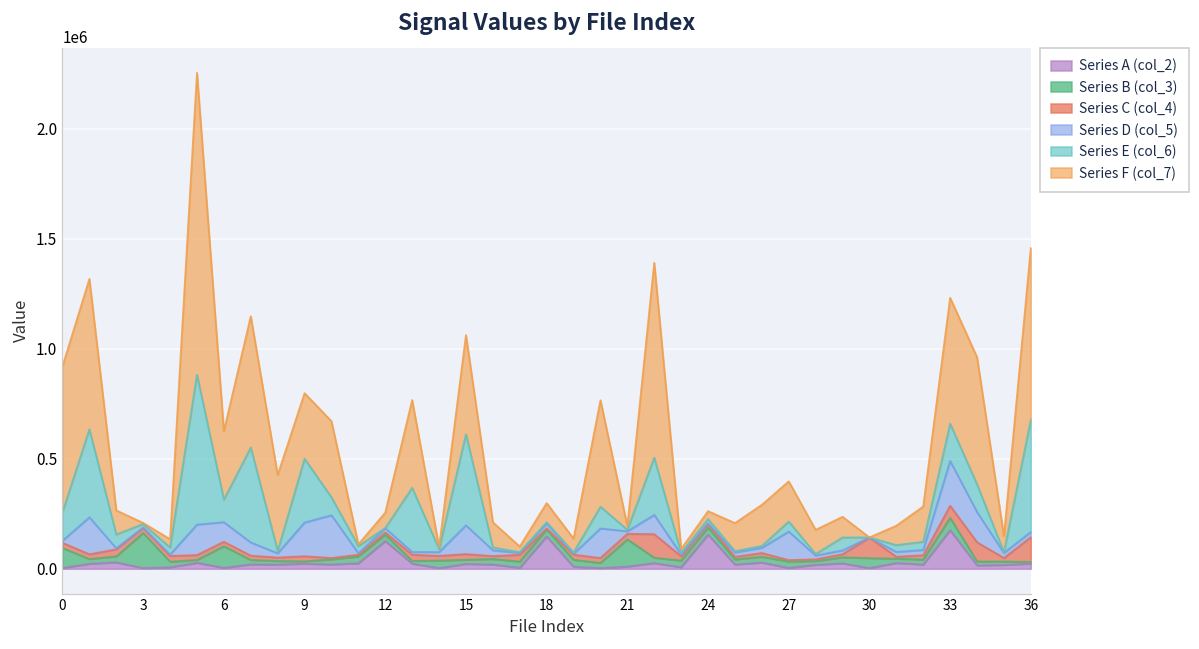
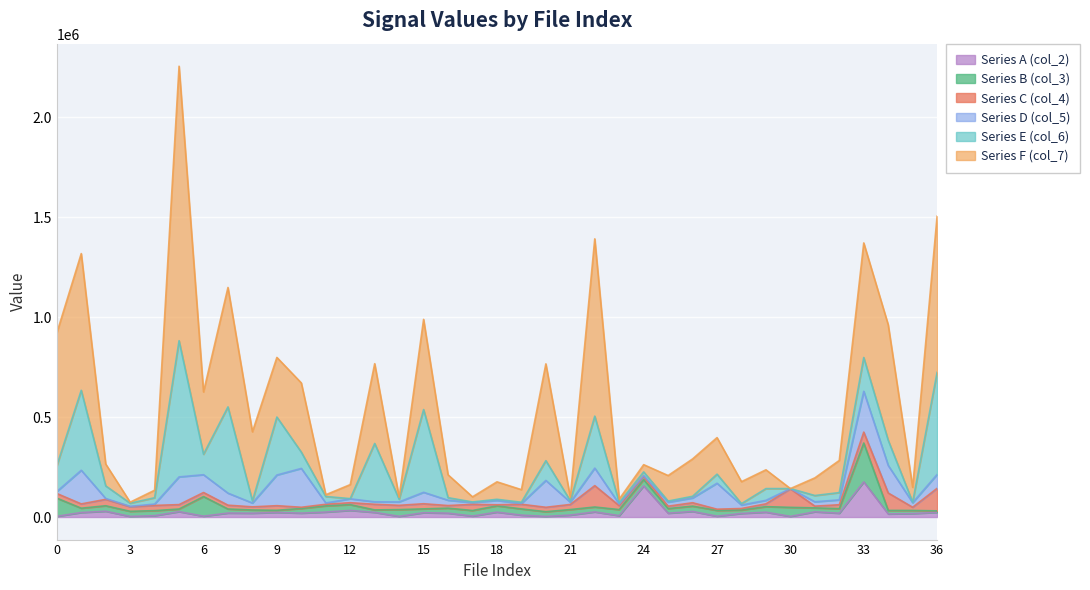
Series B (col_3), 3: 160000 -> 30000
Series A (col_2), 12: 130000 -> 30000
Series D (col_5), 15: 130000 -> 60000
Series A (col_2), 18: 150000 -> 20000
Series B (col_3), 21: 120000 -> 30000
Series B (col_3), 33: 60000 -> 190000
Series D (col_5), 36: 20000 -> 70000
